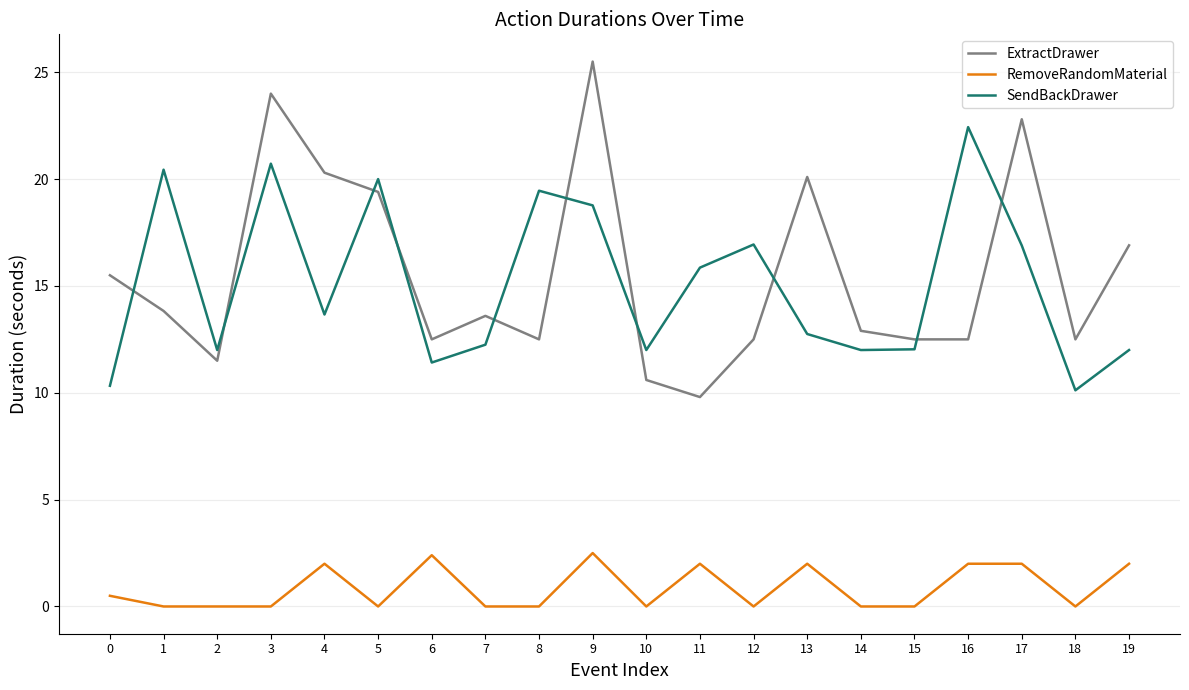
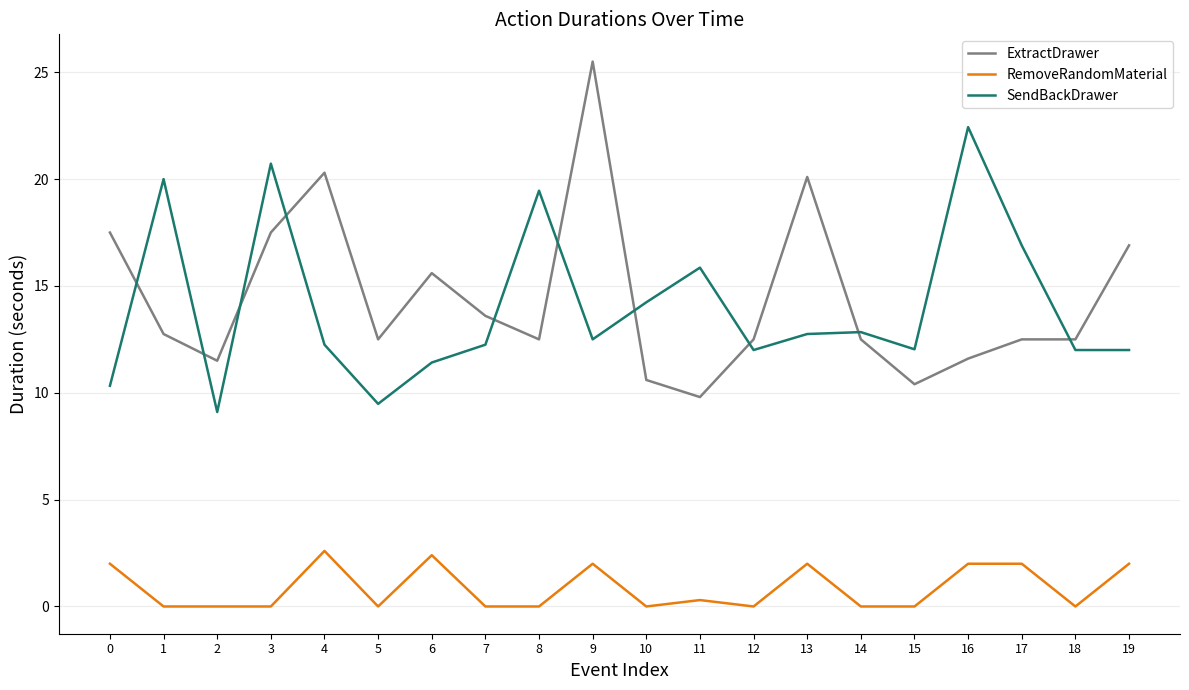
ExtractDrawer, 0: 15.5 -> 17.5
RemoveRandomMaterial, 0: 0.5 -> 2.0
ExtractDrawer, 1: 13.8 -> 12.8
SendBackDrawer, 1: 20.4 -> 20.0
SendBackDrawer, 2: 12.0 -> 9.1
ExtractDrawer, 3: 24.0 -> 17.5
RemoveRandomMaterial, 4: 2.0 -> 2.6
SendBackDrawer, 4: 13.7 -> 12.3
ExtractDrawer, 5: 19.4 -> 12.5
SendBackDrawer, 5: 20.0 -> 9.5
ExtractDrawer, 6: 12.5 -> 15.6
RemoveRandomMaterial, 9: 2.5 -> 2.0
SendBackDrawer, 9: 18.8 -> 12.5
SendBackDrawer, 10: 12.0 -> 14.2
RemoveRandomMaterial, 11: 2.0 -> 0.3
SendBackDrawer, 12: 16.9 -> 12.0
ExtractDrawer, 14: 12.9 -> 12.5
SendBackDrawer, 14: 12.0 -> 12.8
ExtractDrawer, 15: 12.5 -> 10.4
ExtractDrawer, 16: 12.5 -> 11.6
ExtractDrawer, 17: 22.8 -> 12.5
SendBackDrawer, 18: 10.1 -> 12.0
